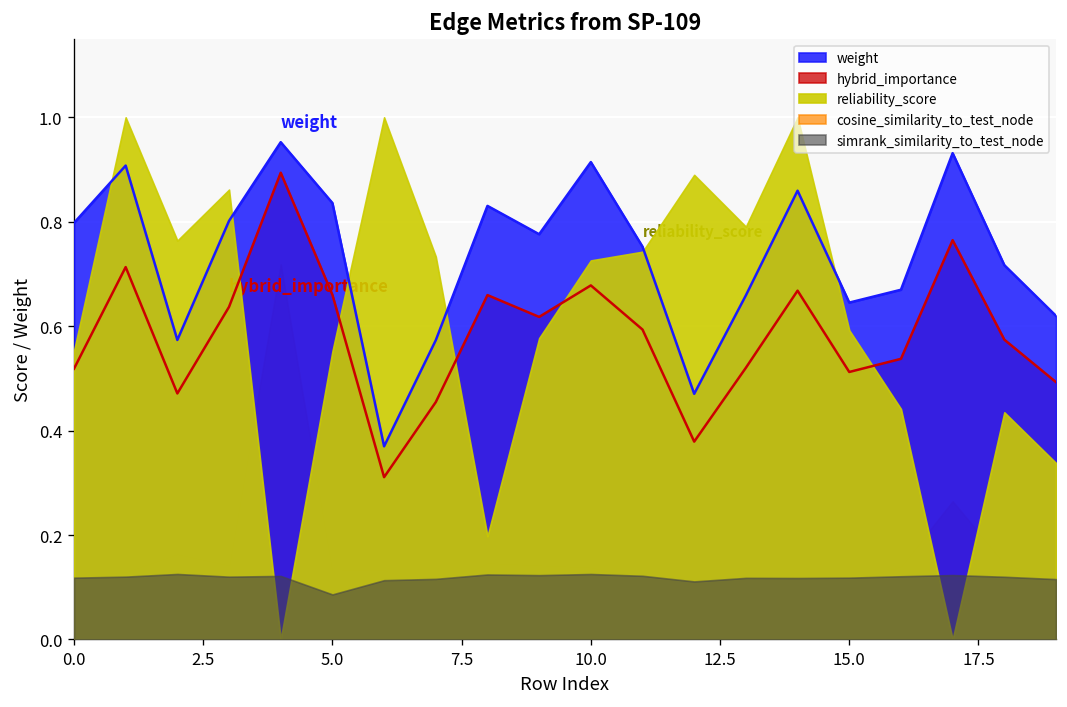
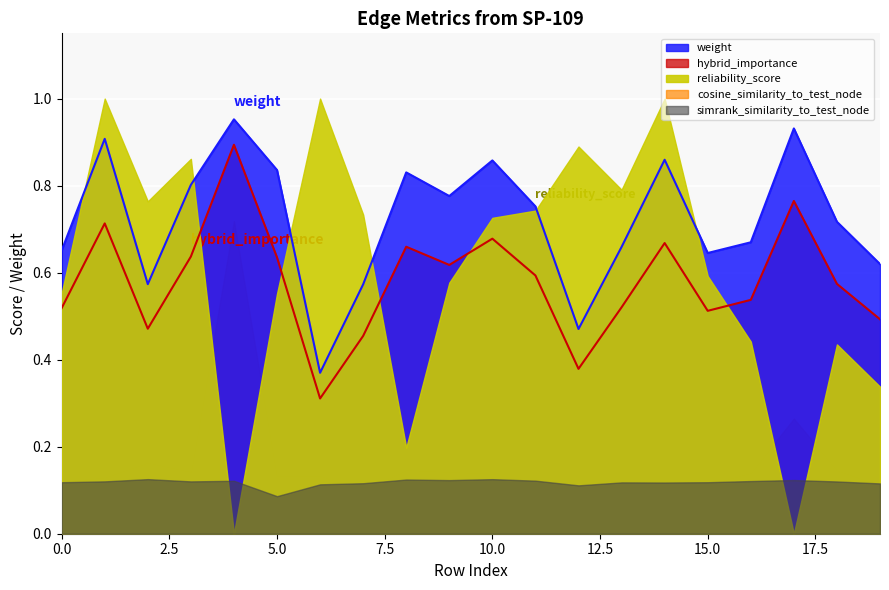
weight, 0.0: 0.80 -> 0.65
hybrid_importance, 5.0: 0.66 -> 0.64
weight, 10.0: 0.91 -> 0.86
